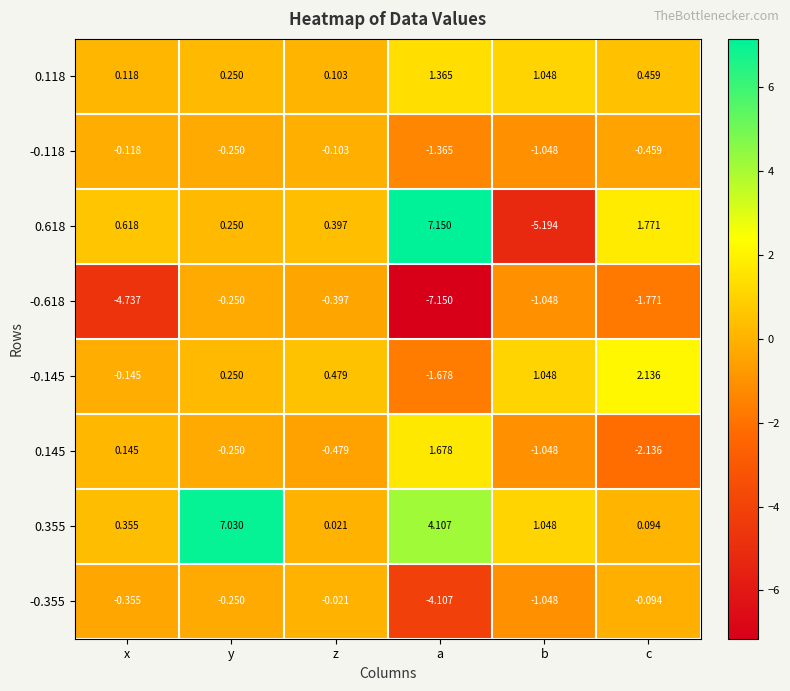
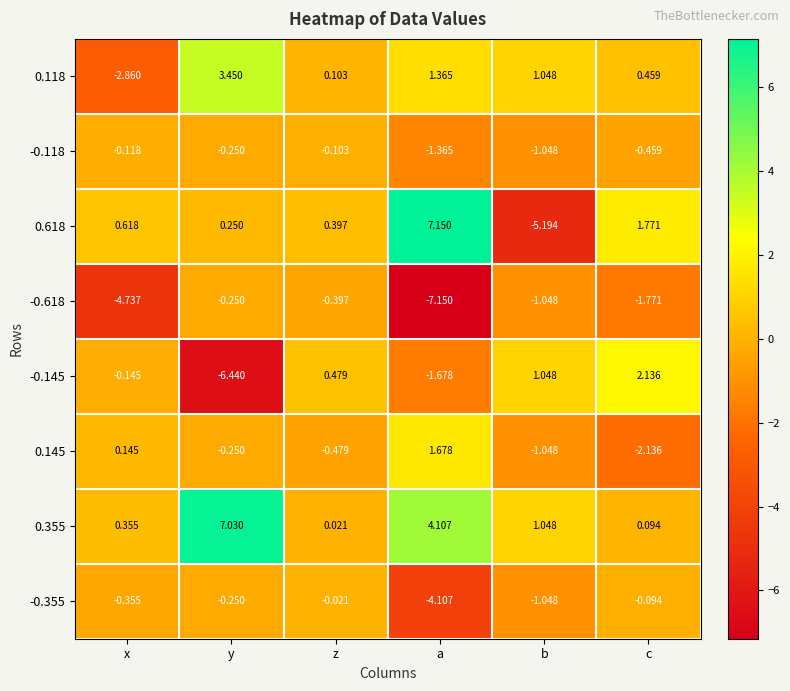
0.118, x: 0.118 -> -2.860
0.118, y: 0.250 -> 3.450
-0.145, y: 0.250 -> -6.440
